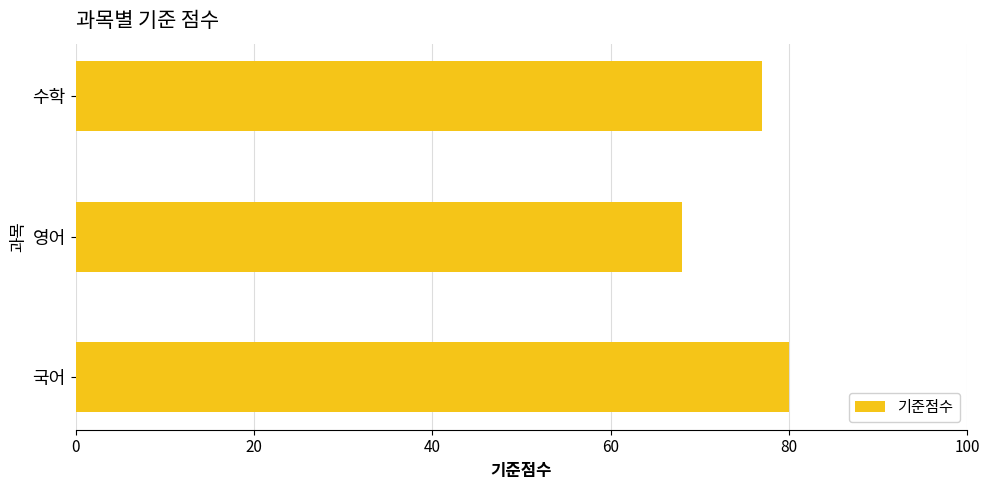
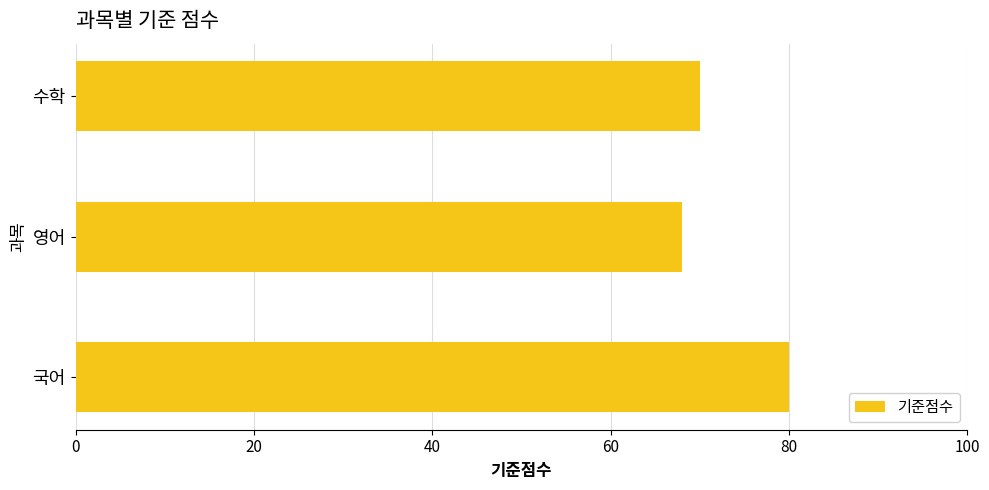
수학: 77 -> 70
